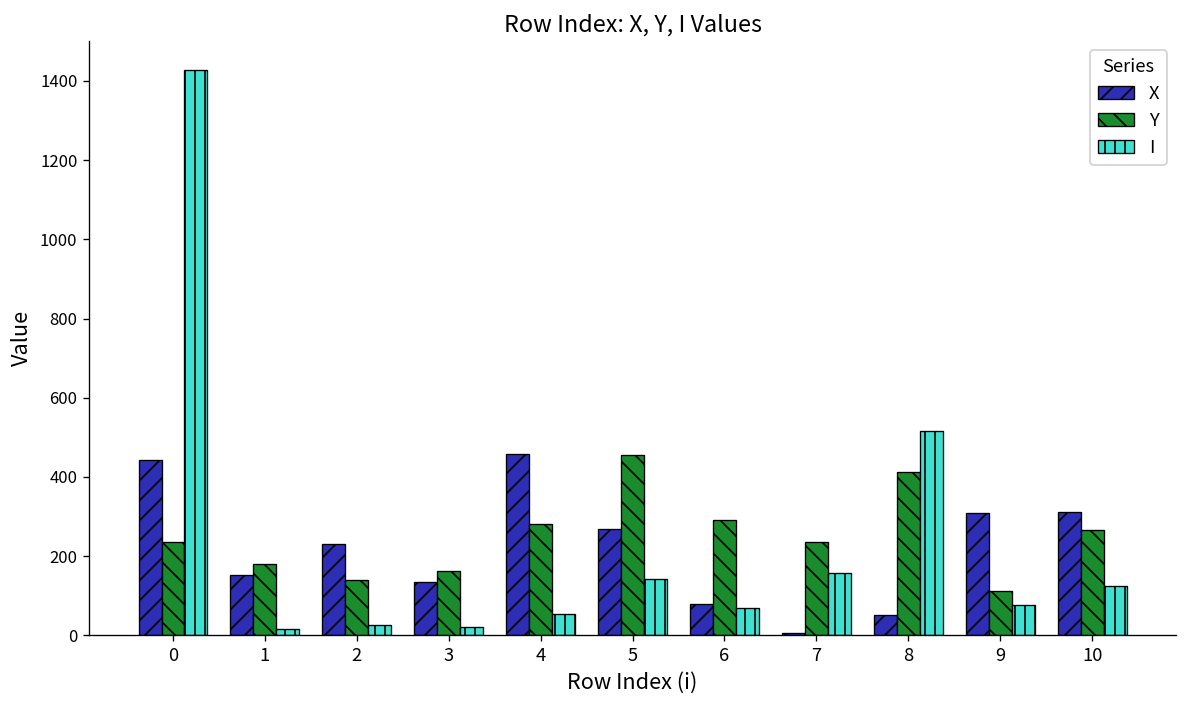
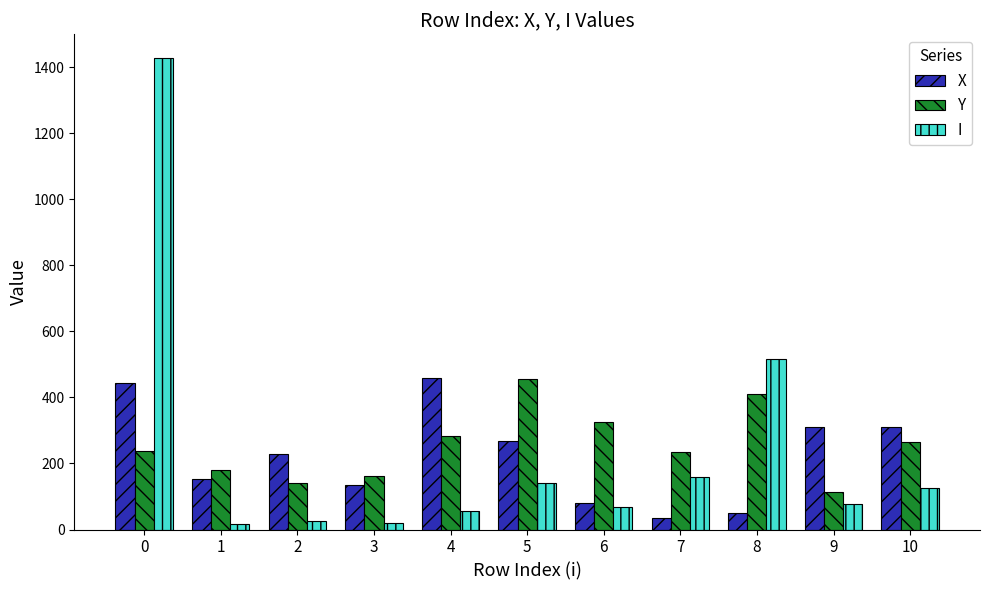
Y, 6: 290 -> 330
X, 7: 10 -> 30
